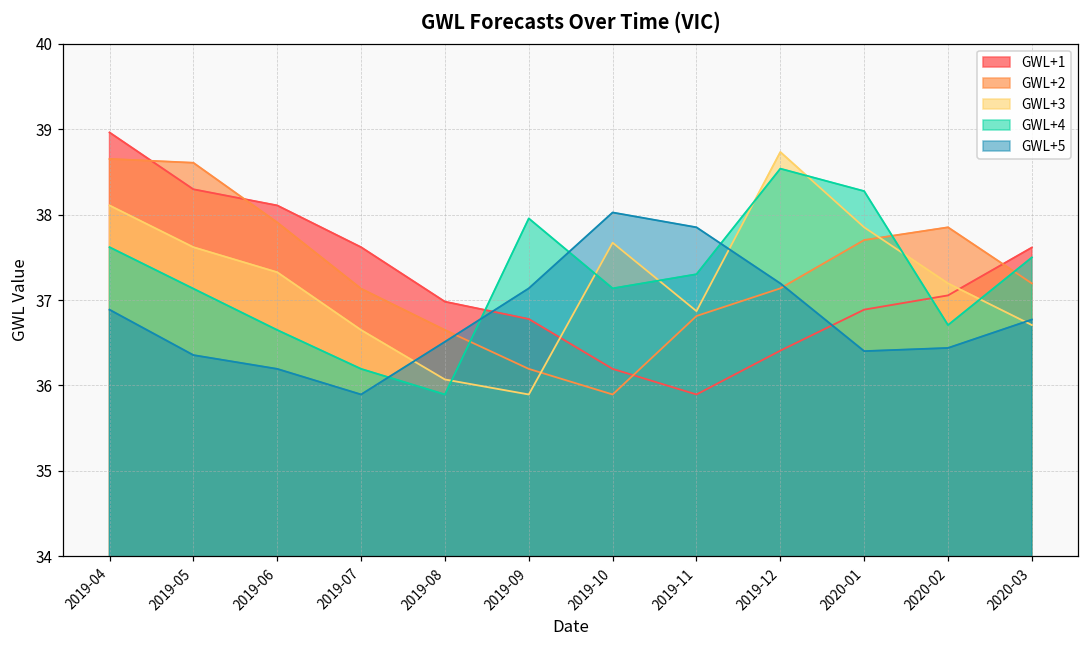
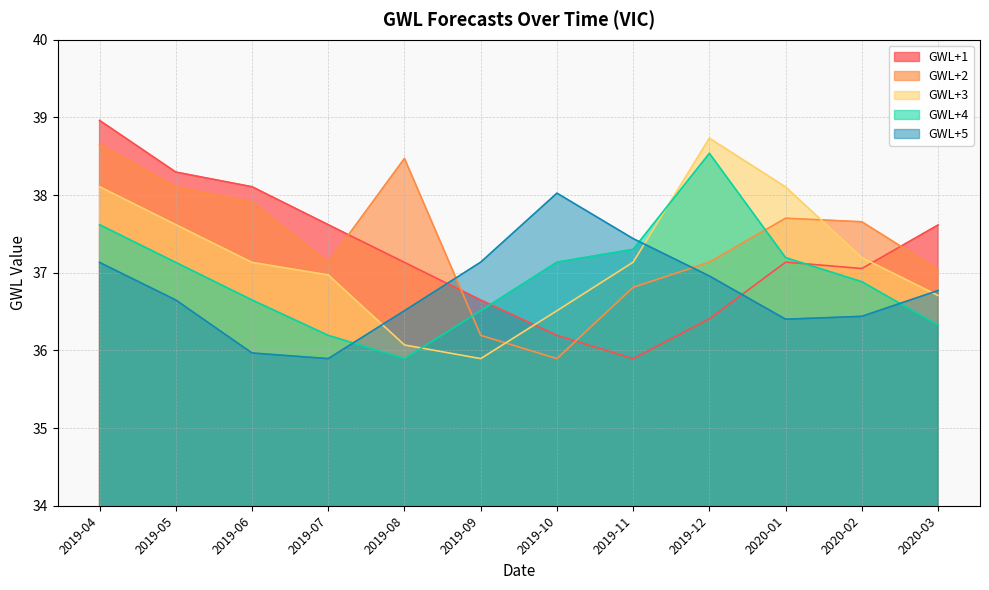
GWL+5, 2019-04: 36.9 -> 37.1
GWL+2, 2019-05: 38.6 -> 38.1
GWL+5, 2019-05: 36.4 -> 36.6
GWL+3, 2019-06: 37.3 -> 37.1
GWL+5, 2019-06: 36.2 -> 36.0
GWL+3, 2019-07: 36.6 -> 37.0
GWL+1, 2019-08: 37.0 -> 37.1
GWL+2, 2019-08: 36.6 -> 38.5
GWL+1, 2019-09: 36.8 -> 36.6
GWL+4, 2019-09: 38.0 -> 36.5
GWL+3, 2019-10: 37.7 -> 36.5
GWL+3, 2019-11: 36.9 -> 37.1
GWL+5, 2019-11: 37.9 -> 37.4
GWL+5, 2019-12: 37.2 -> 37.0
GWL+1, 2020-01: 36.9 -> 37.1
GWL+3, 2020-01: 37.9 -> 38.1
GWL+4, 2020-01: 38.3 -> 37.2
GWL+2, 2020-02: 37.9 -> 37.7
GWL+4, 2020-02: 36.7 -> 36.9
GWL+2, 2020-03: 37.2 -> 37.0
GWL+4, 2020-03: 37.5 -> 36.3
